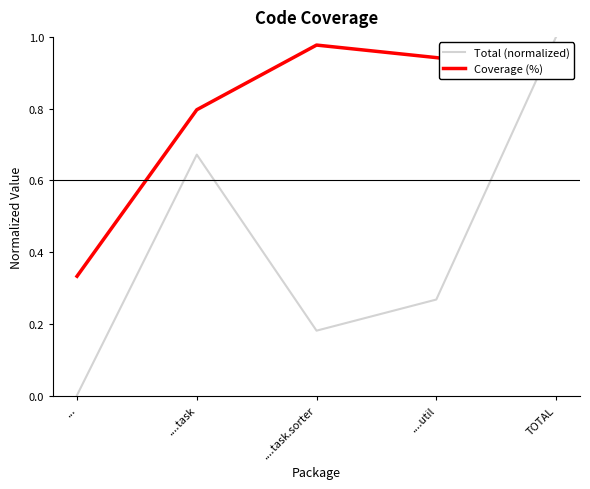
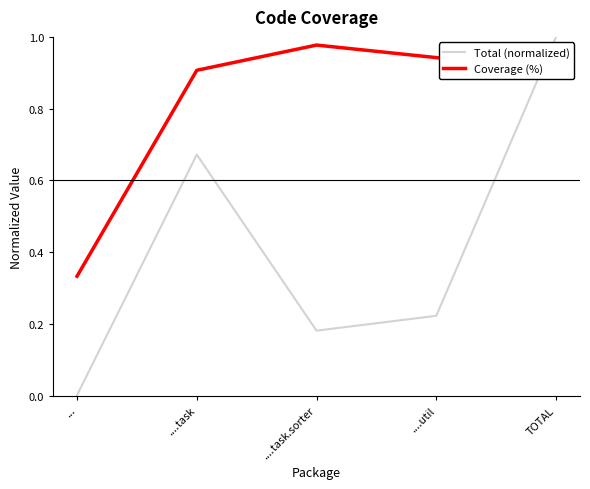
Coverage (%), ....task: 0.80 -> 0.91
Total (normalized), ....util: 0.27 -> 0.22
